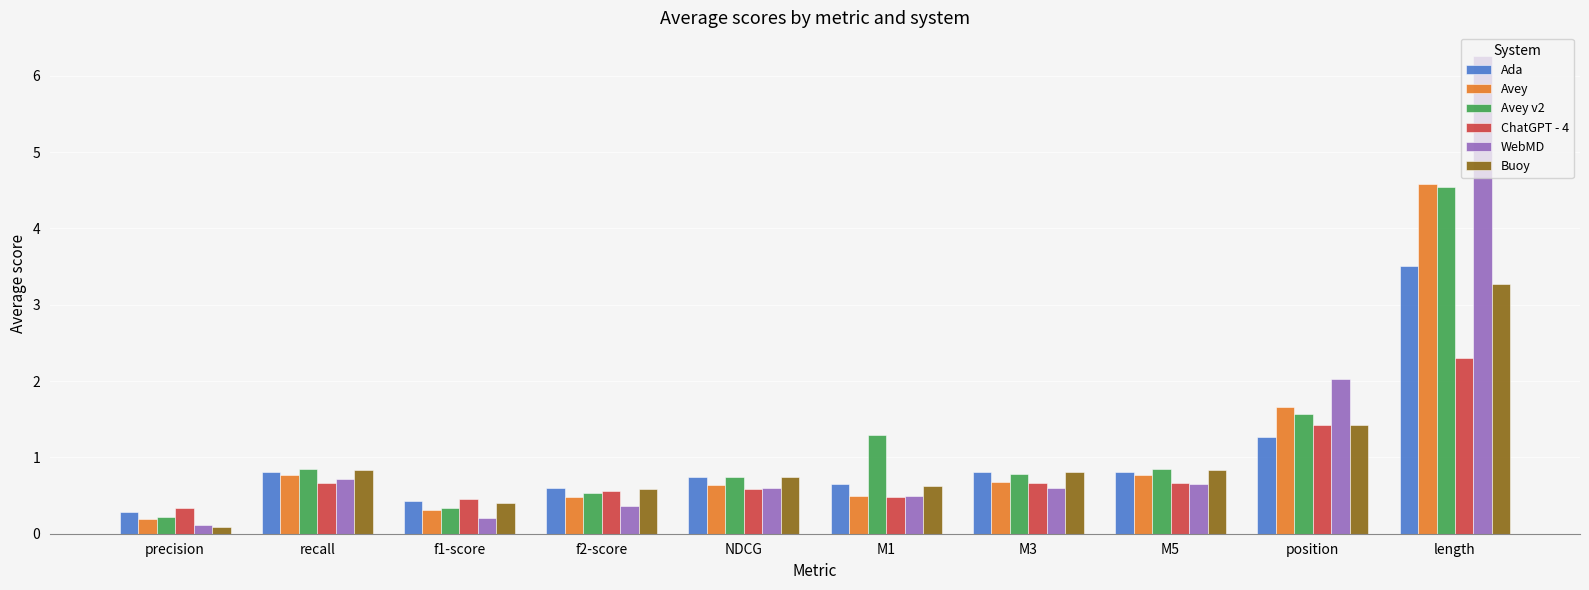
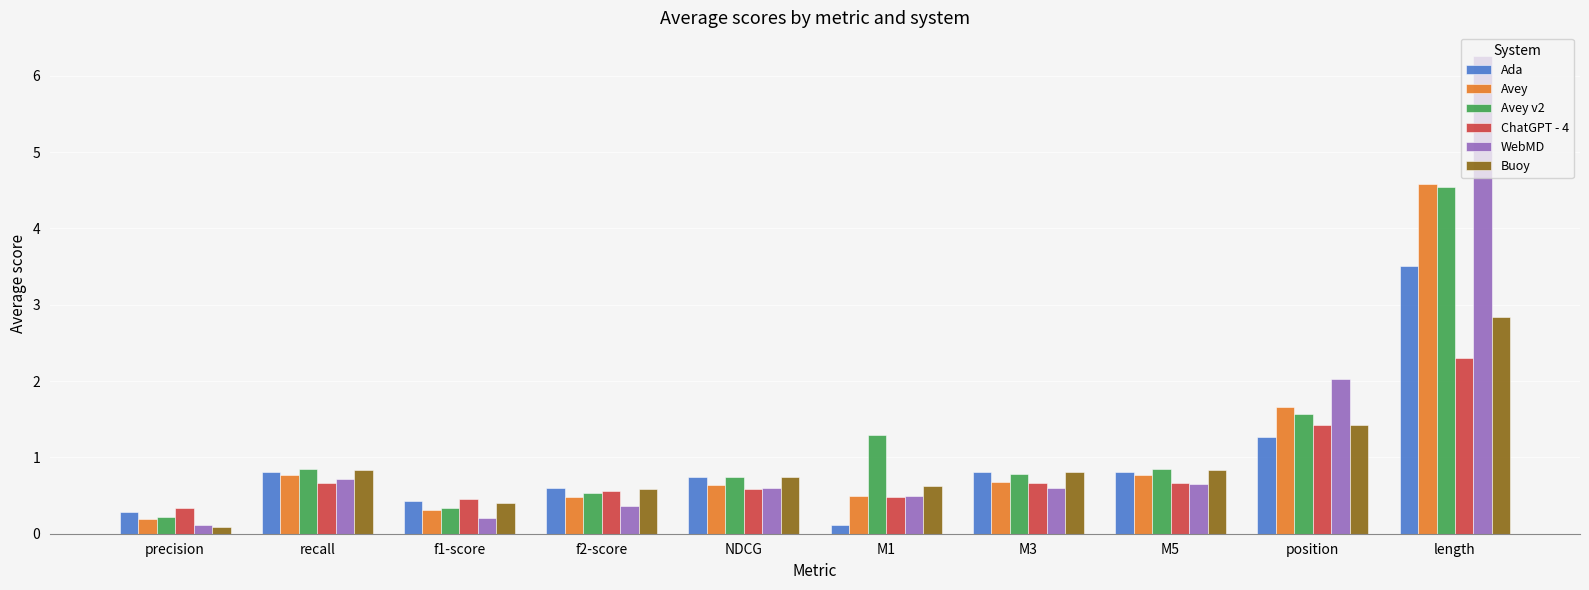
Ada, M1: 0.6 -> 0.1
Buoy, length: 3.3 -> 2.8
